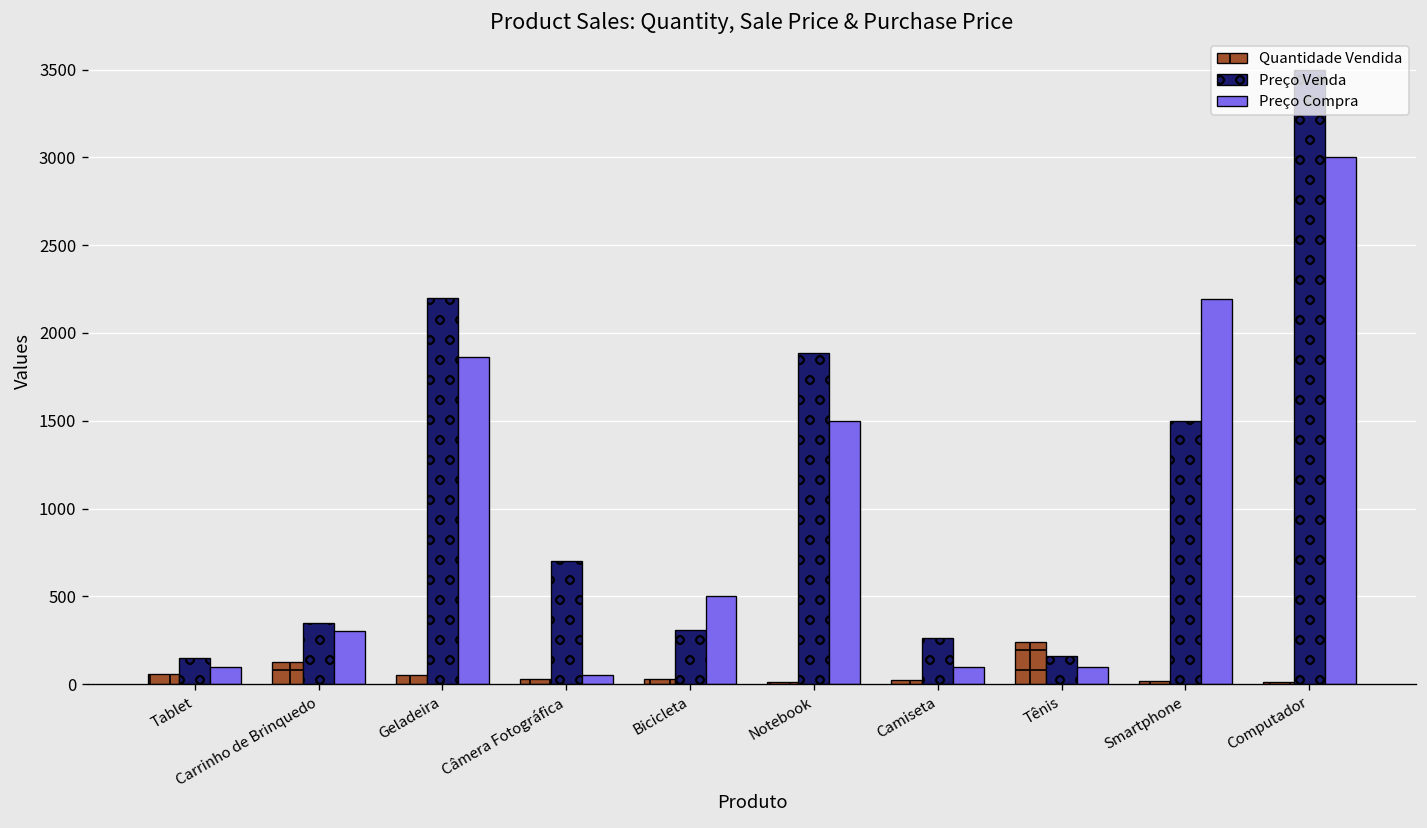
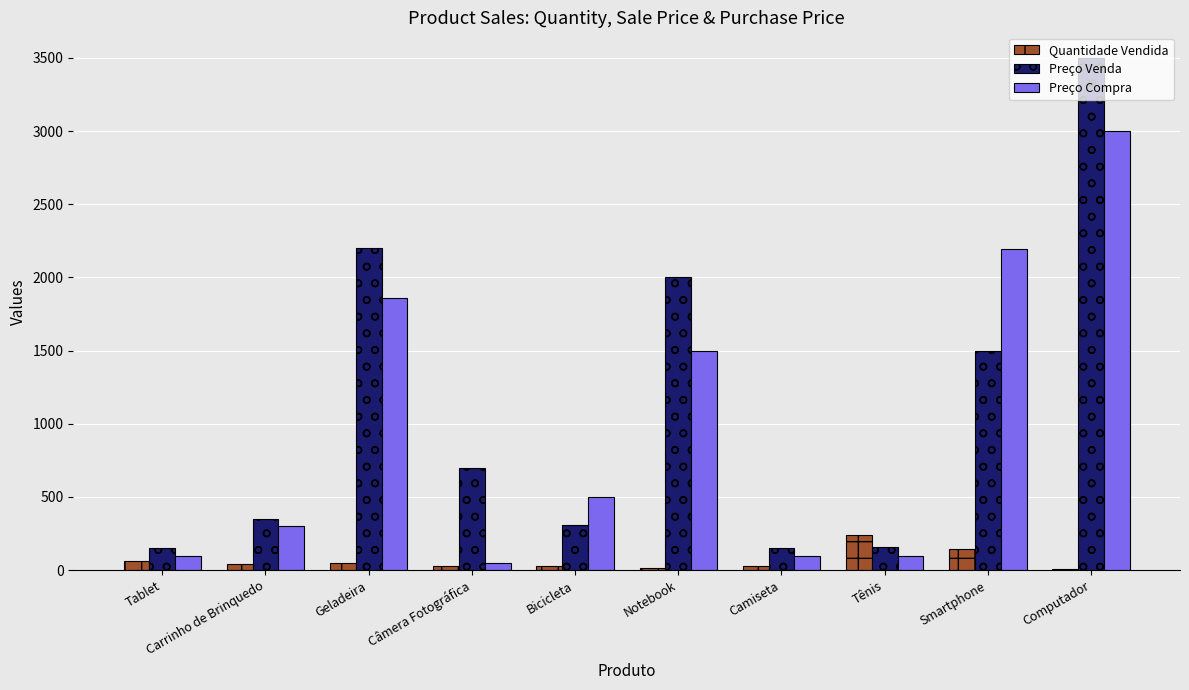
Quantidade Vendida, Carrinho de Brinquedo: 130 -> 40
Preço Venda, Notebook: 1890 -> 2000
Preço Venda, Camiseta: 260 -> 150
Quantidade Vendida, Smartphone: 20 -> 140
